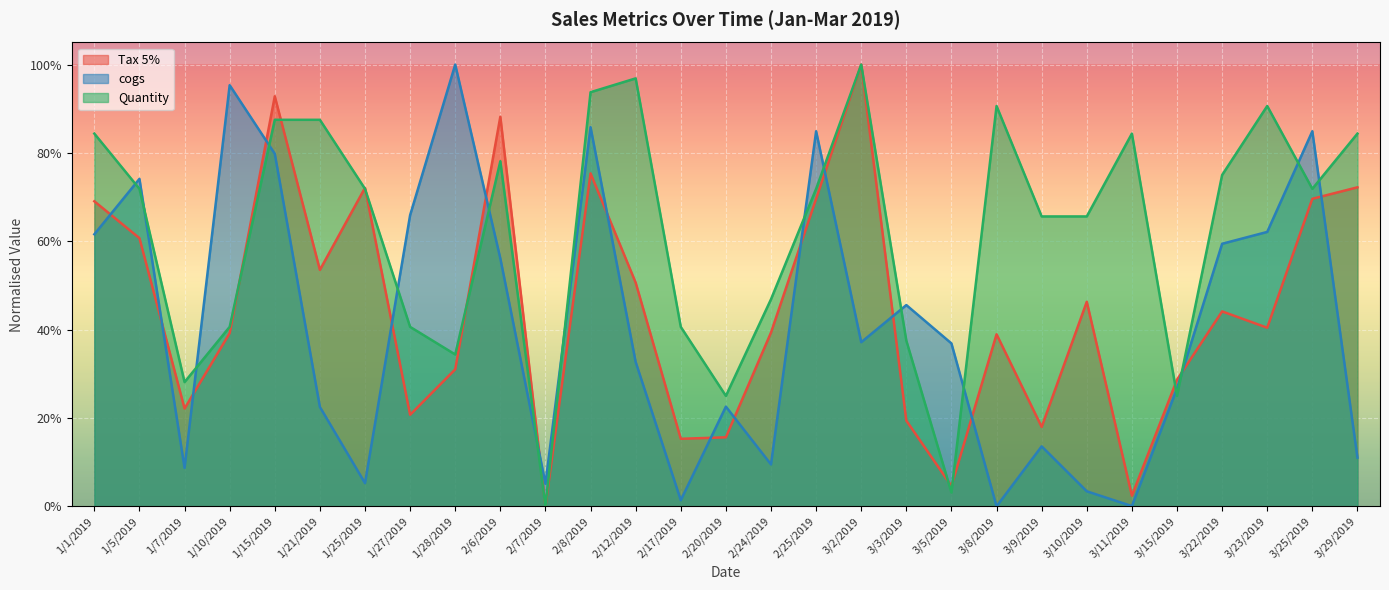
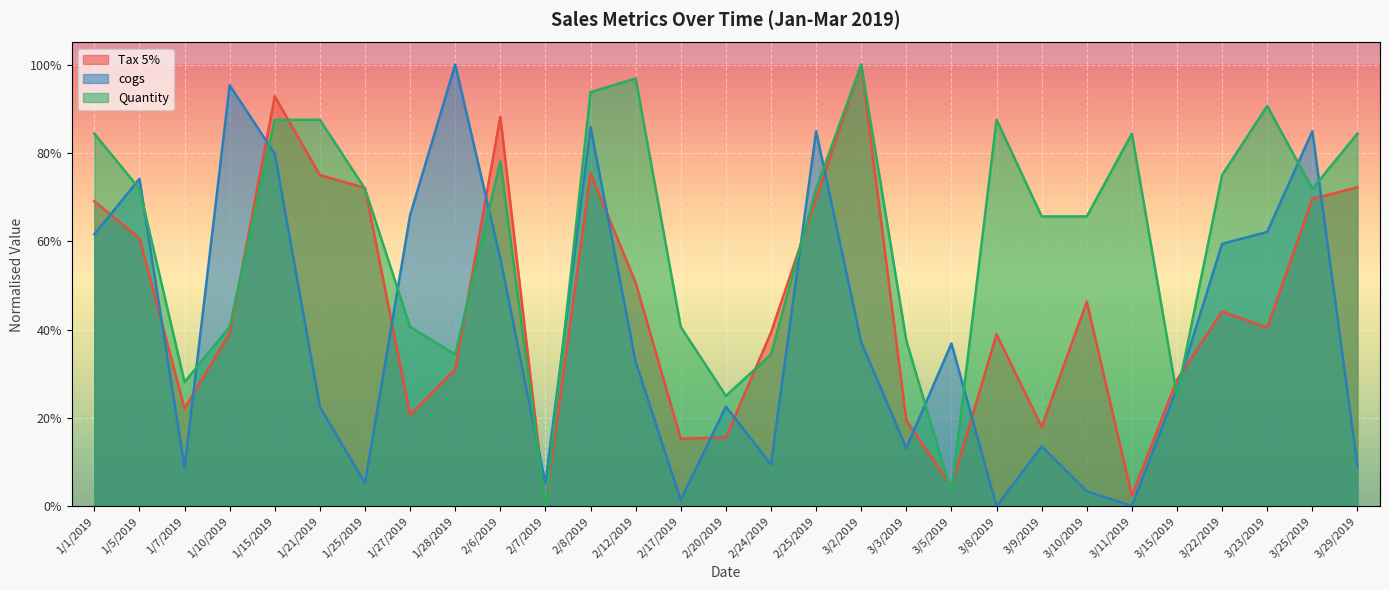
Tax 5%, 1/21/2019: 54% -> 75%
Quantity, 2/24/2019: 47% -> 34%
cogs, 3/3/2019: 46% -> 13%
Quantity, 3/8/2019: 91% -> 87%
cogs, 3/29/2019: 11% -> 9%
